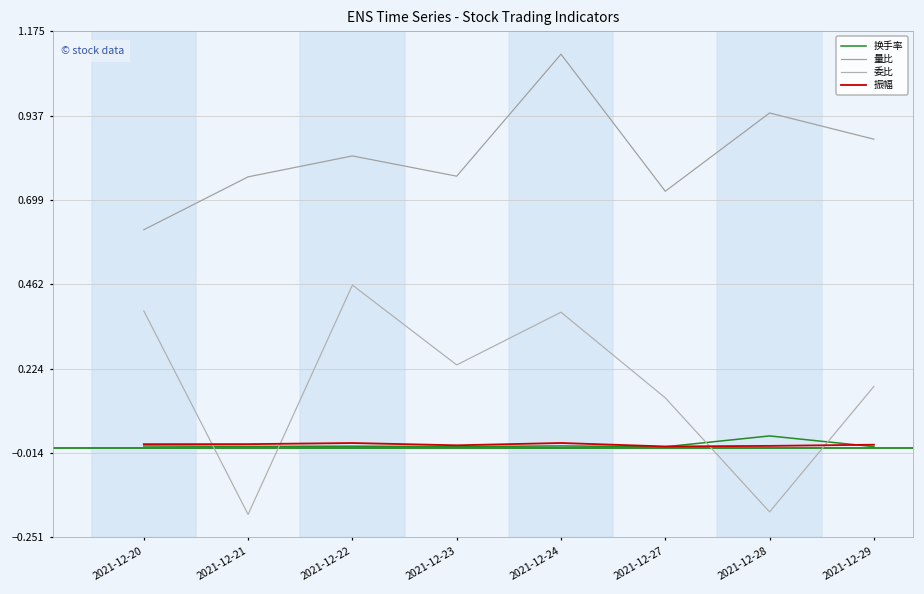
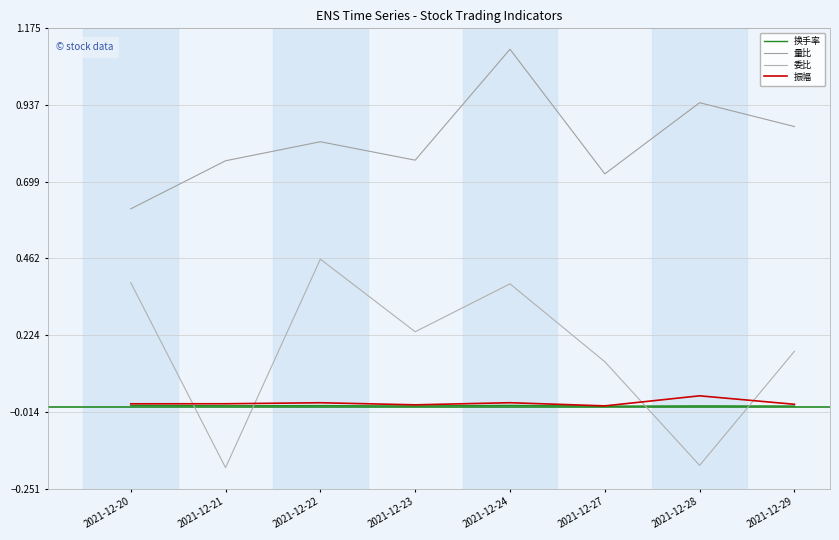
换手率, 2021-12-28: 0.03 -> 0.00
振幅, 2021-12-28: 0.01 -> 0.04
